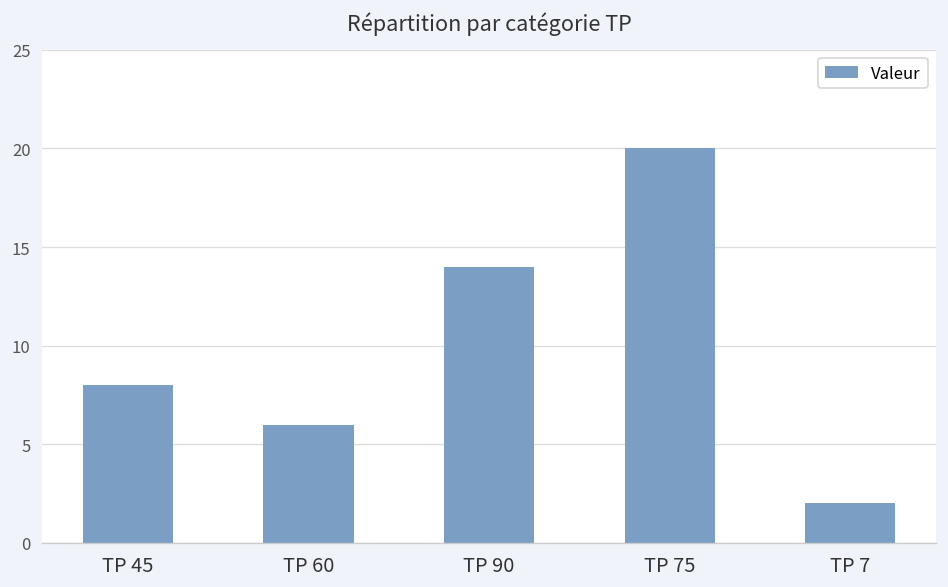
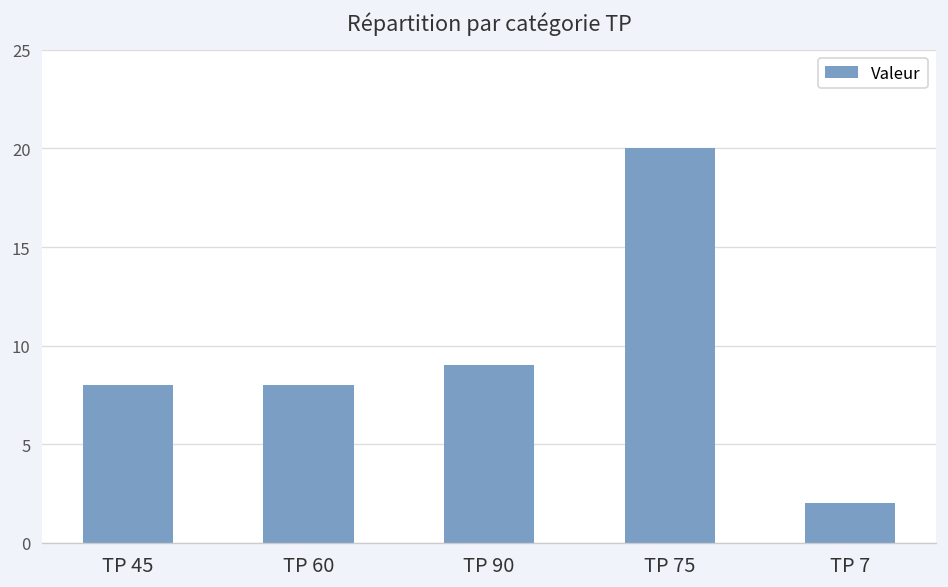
TP 60: 6 -> 8
TP 90: 14 -> 9
